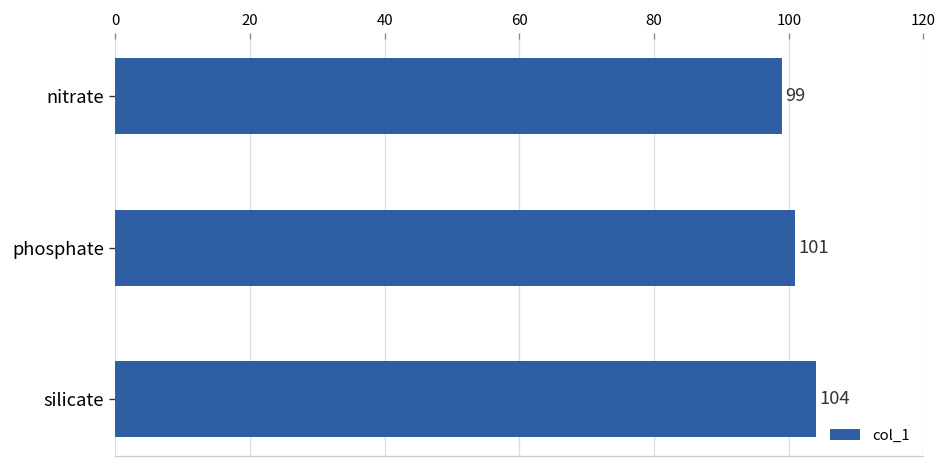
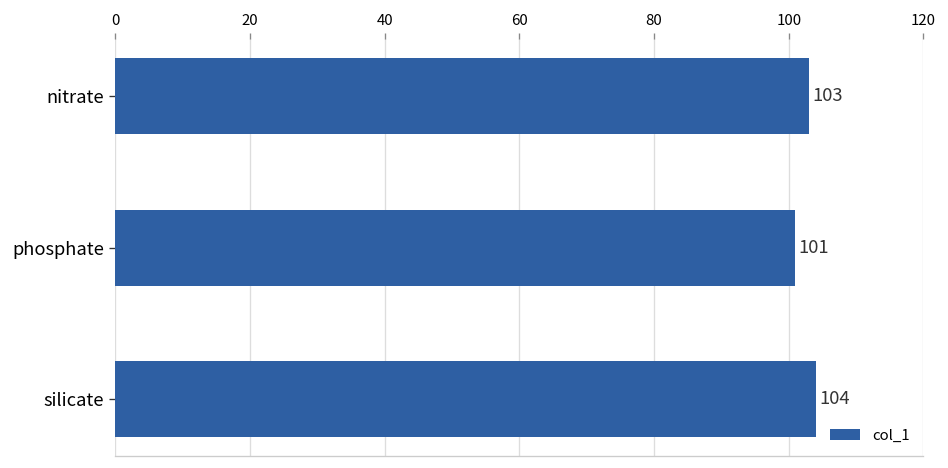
nitrate: 99 -> 103
